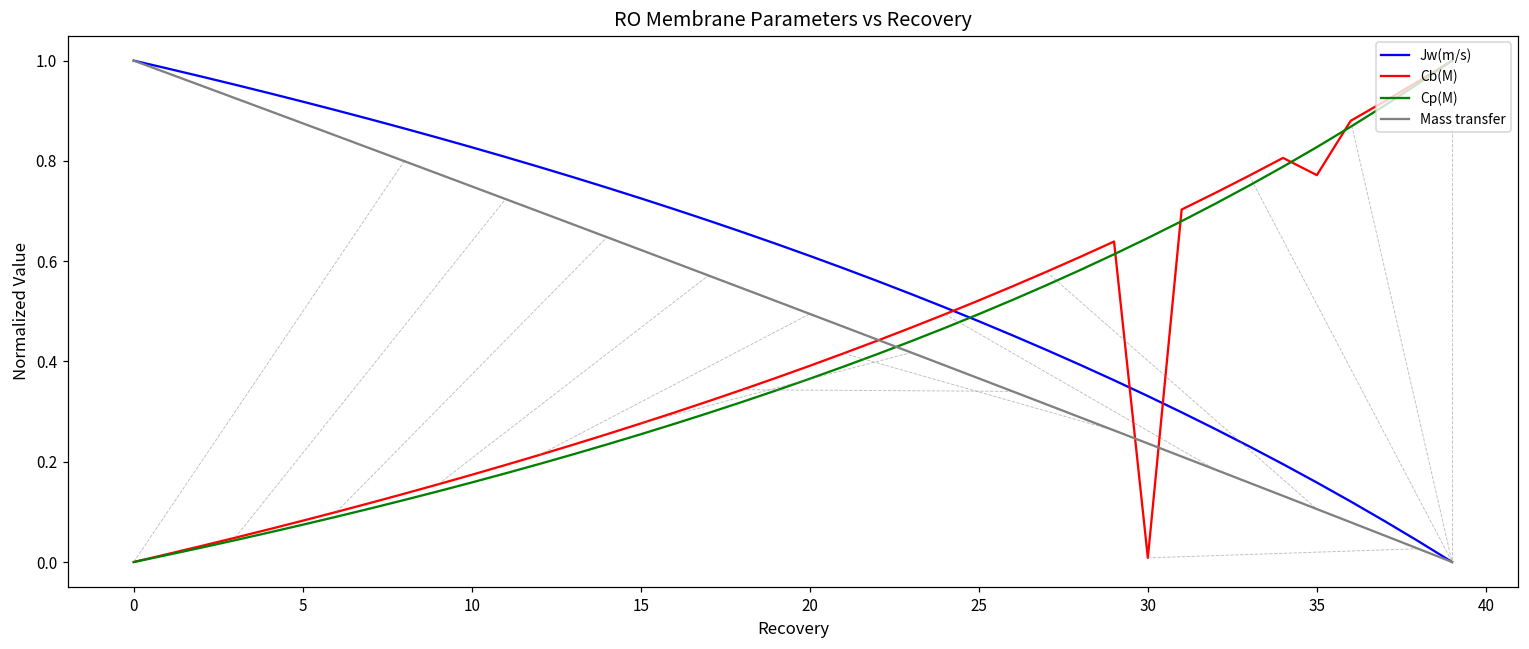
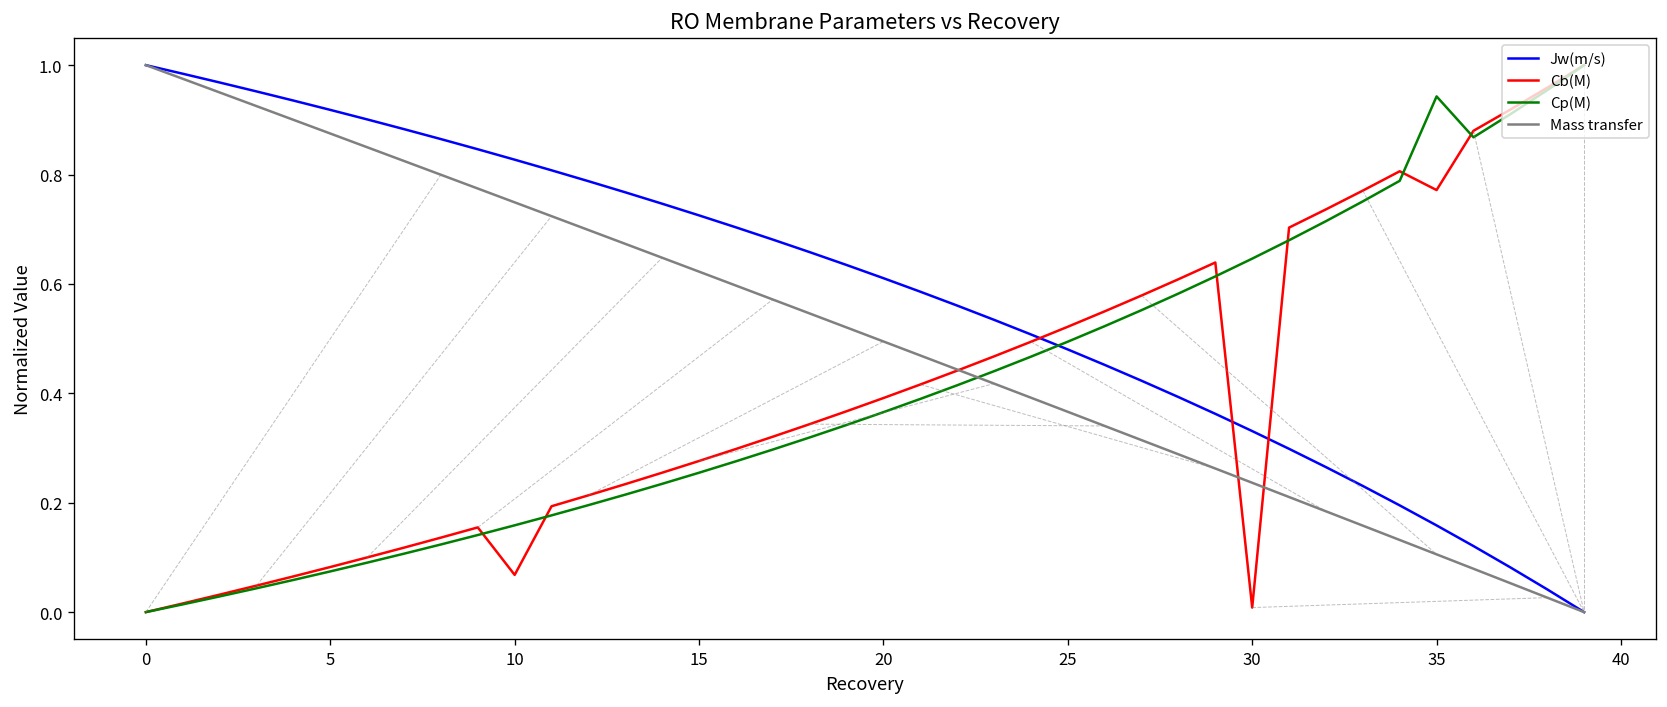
Cb(M), 10: 0.17 -> 0.07
Cp(M), 35: 0.83 -> 0.94
